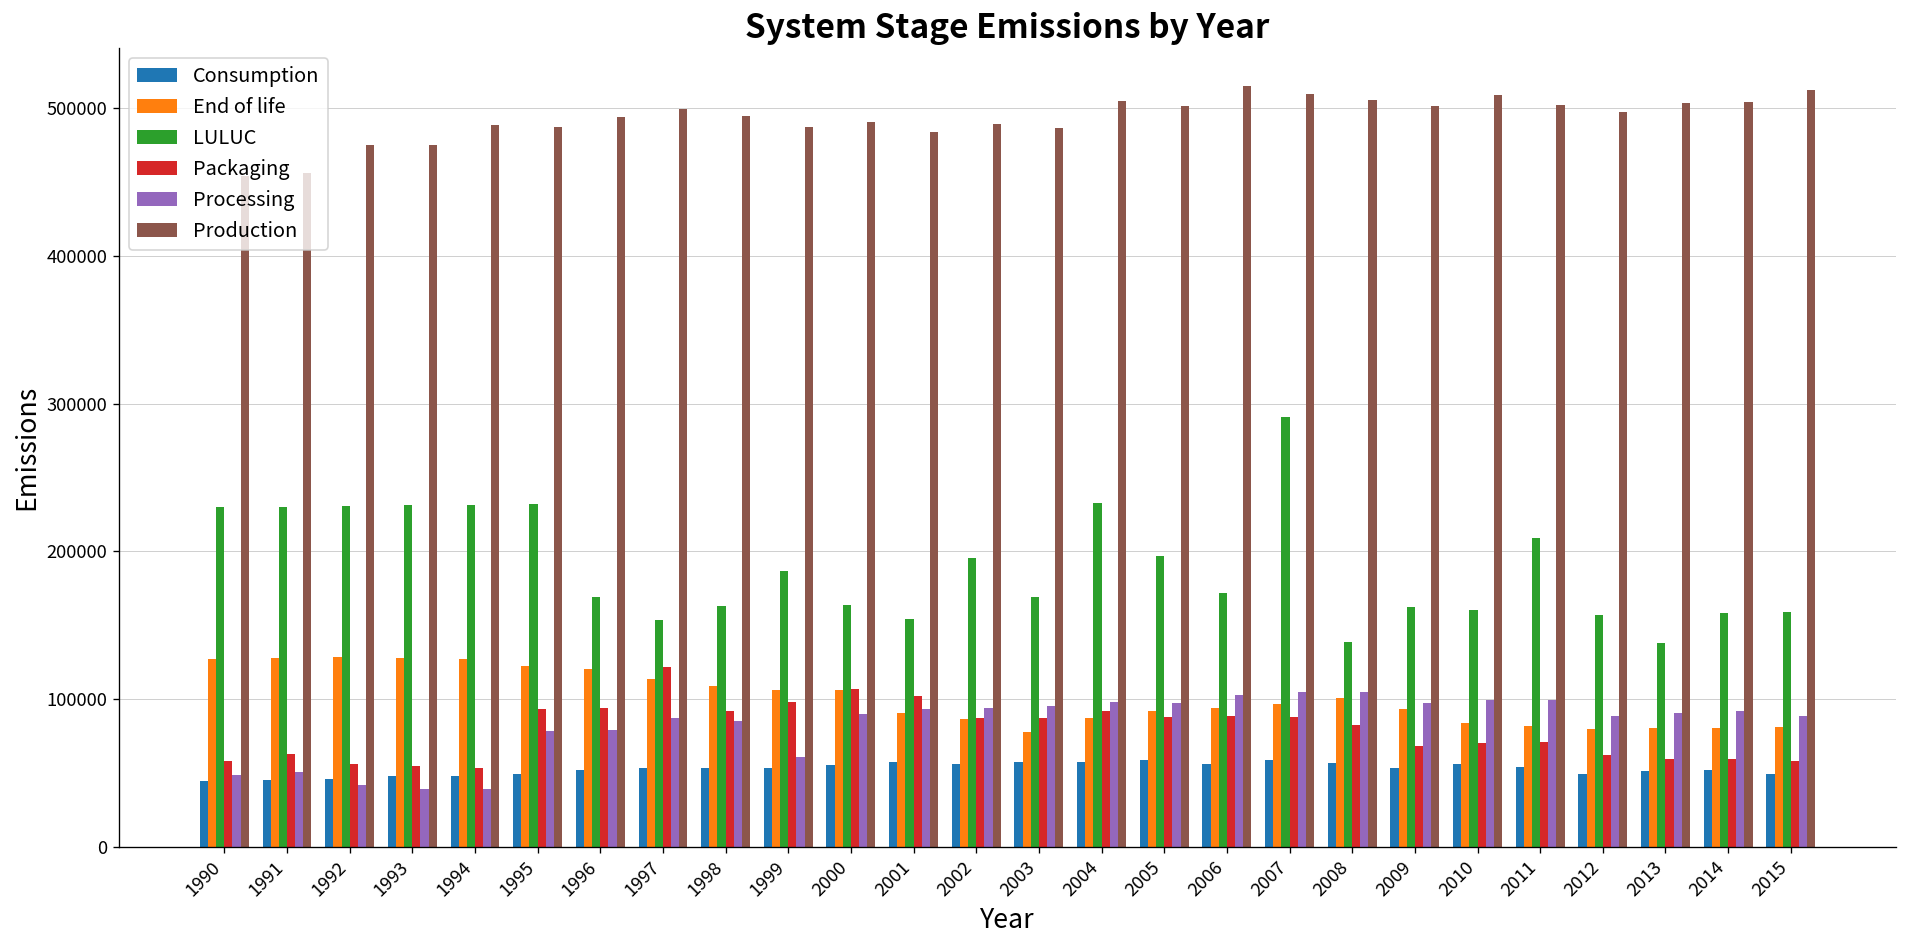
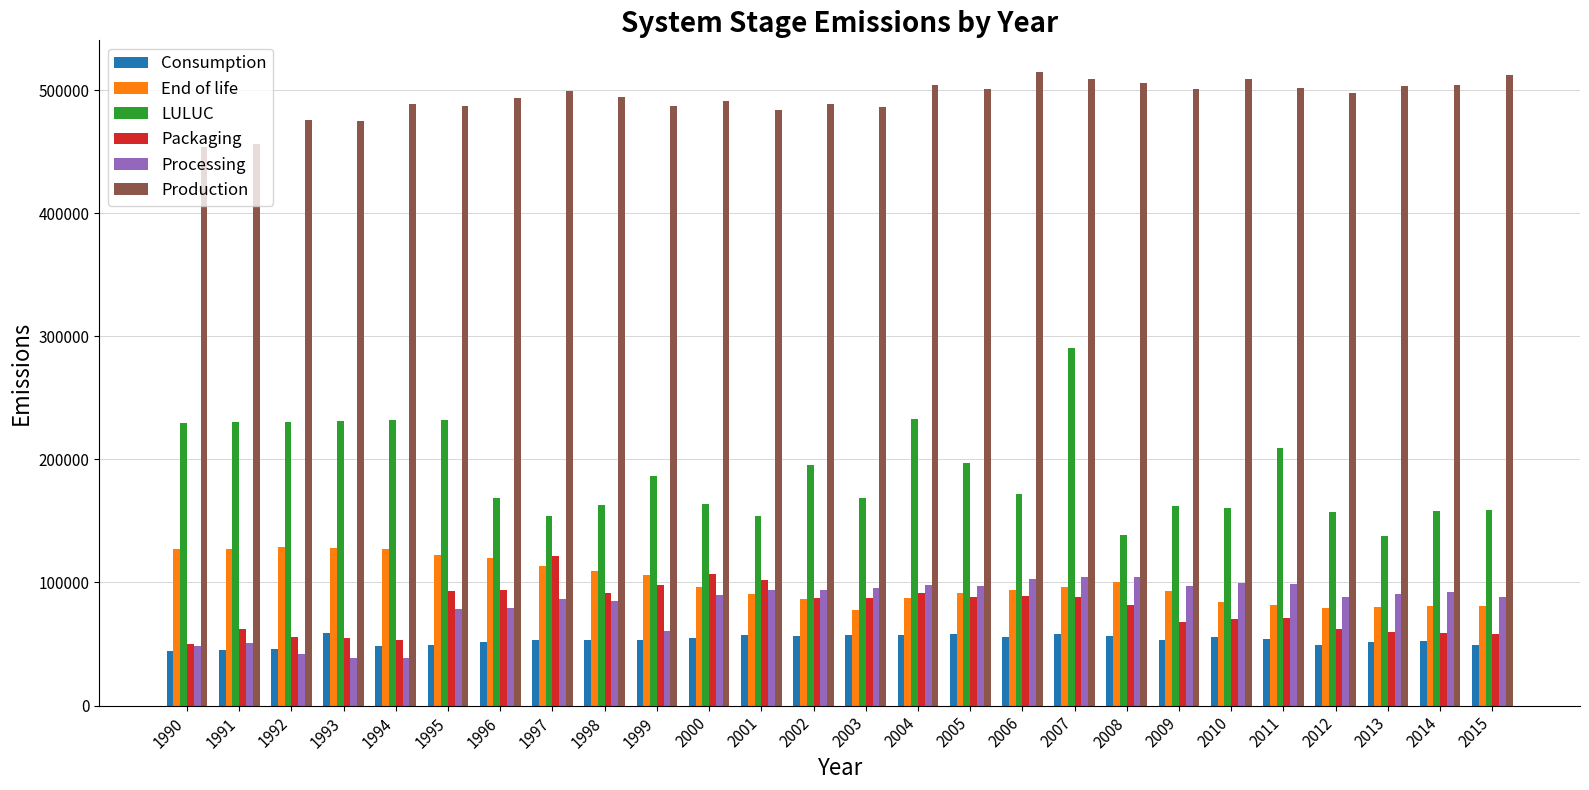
Packaging, 1990: 58000 -> 50000
Consumption, 1993: 48000 -> 59000
End of life, 2000: 106000 -> 96000
